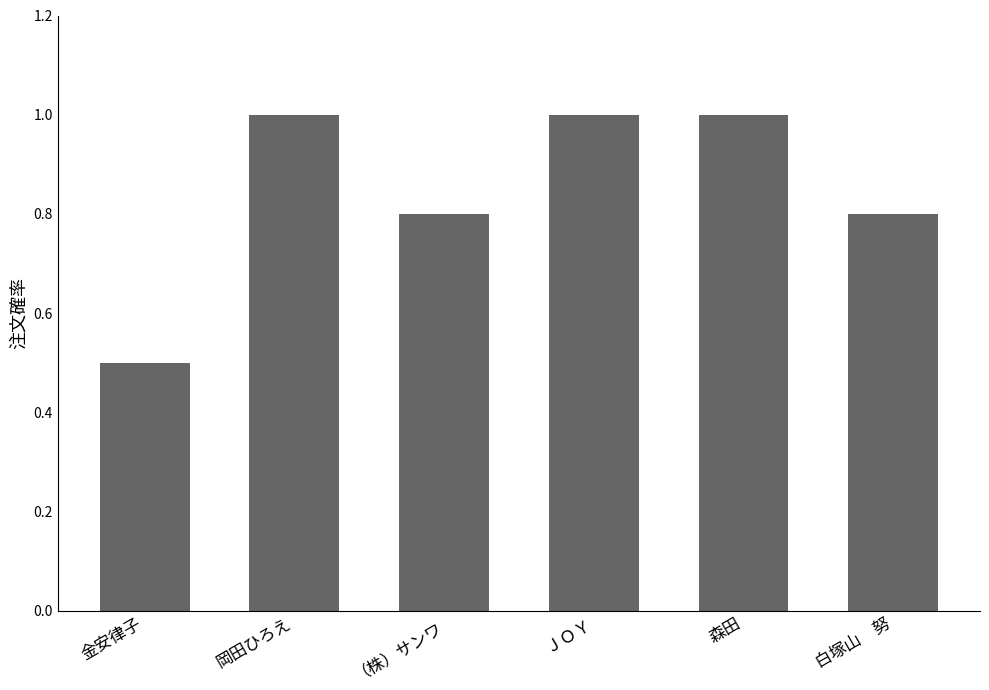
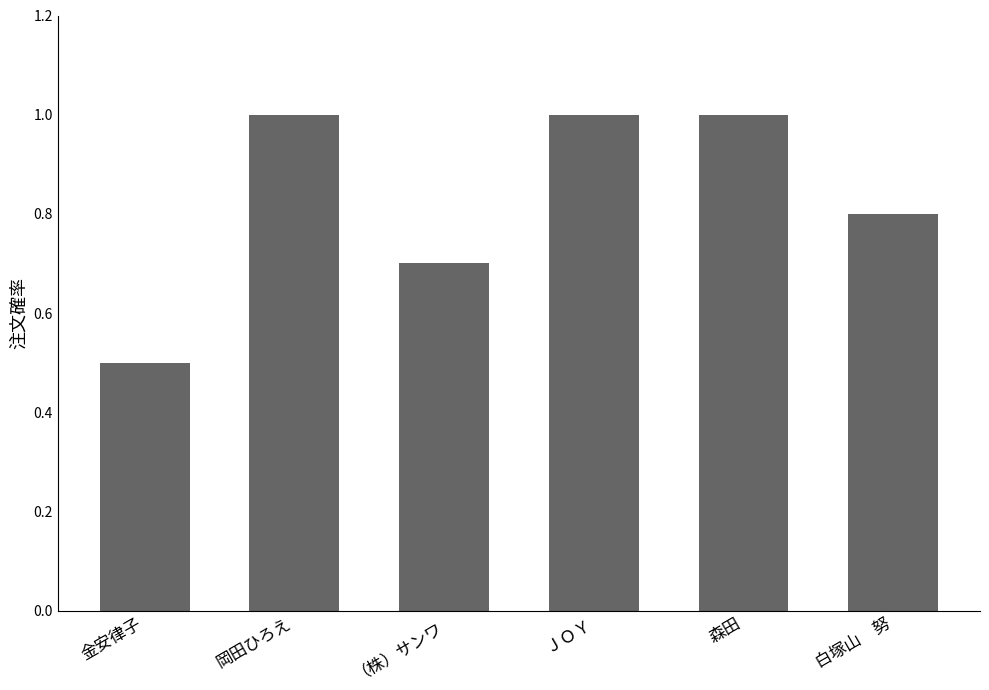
（株）サンワ: 0.8 -> 0.7
